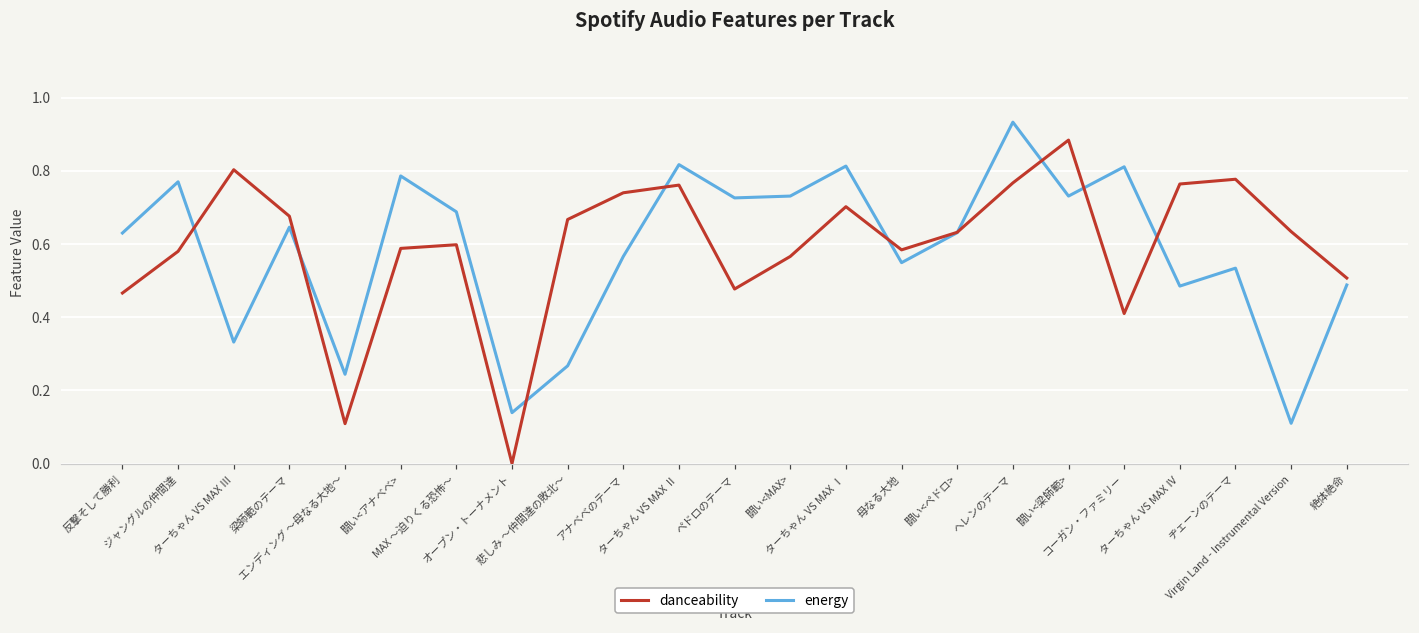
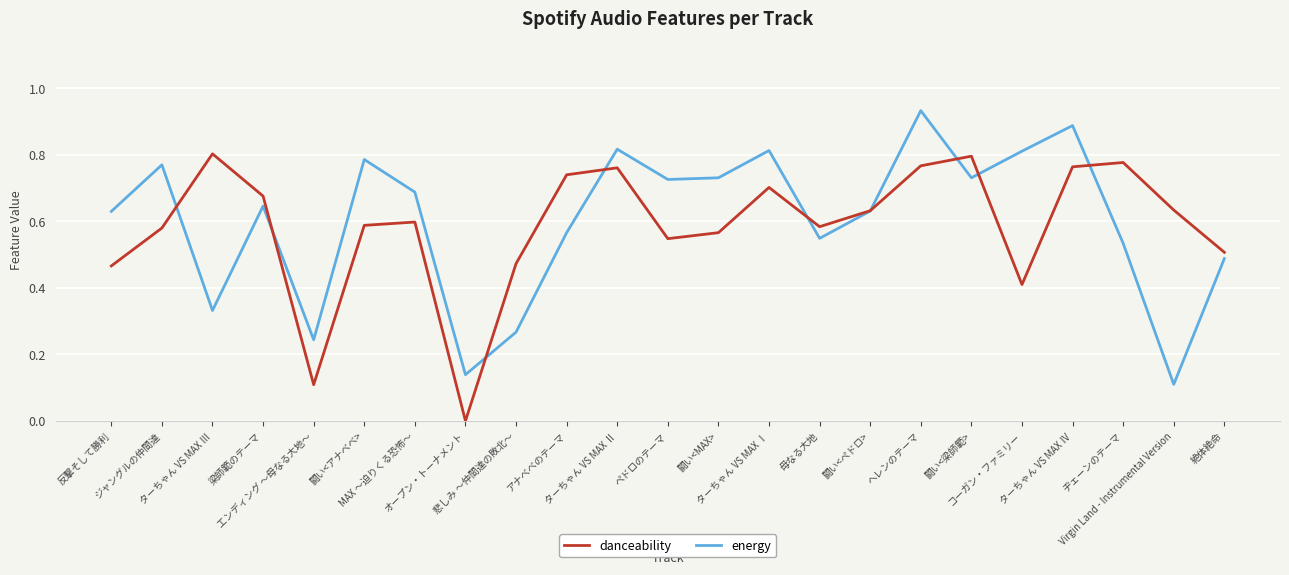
danceability, 悲しみ 〜仲間達の敗北〜: 0.67 -> 0.47
danceability, ペドロのテーマ: 0.48 -> 0.55
danceability, 闘い<梁師範>: 0.88 -> 0.80
energy, ターちゃん VS MAX Ⅳ: 0.49 -> 0.89
